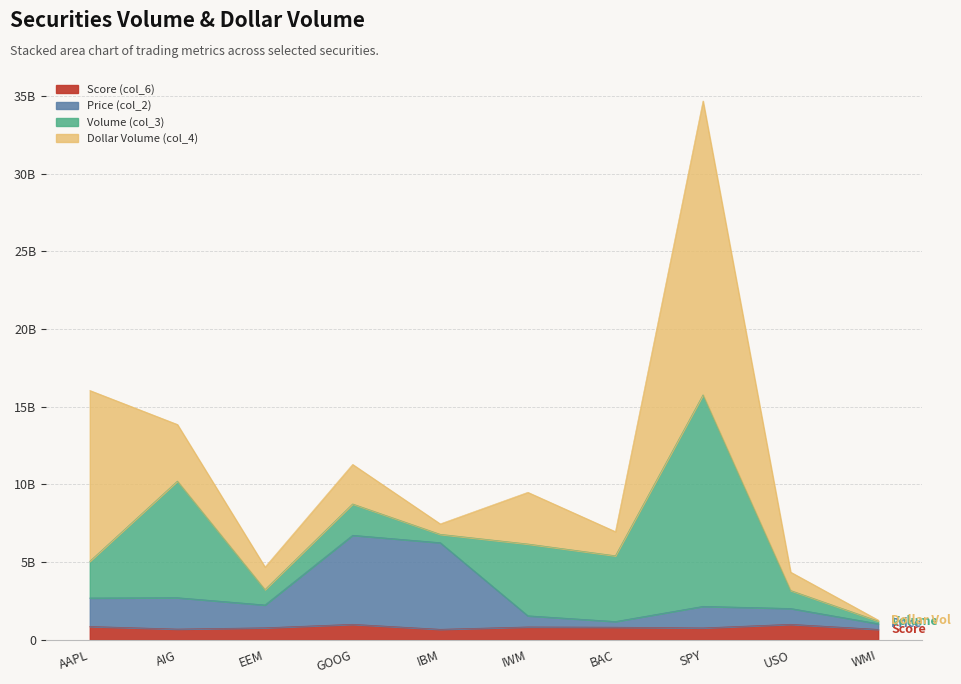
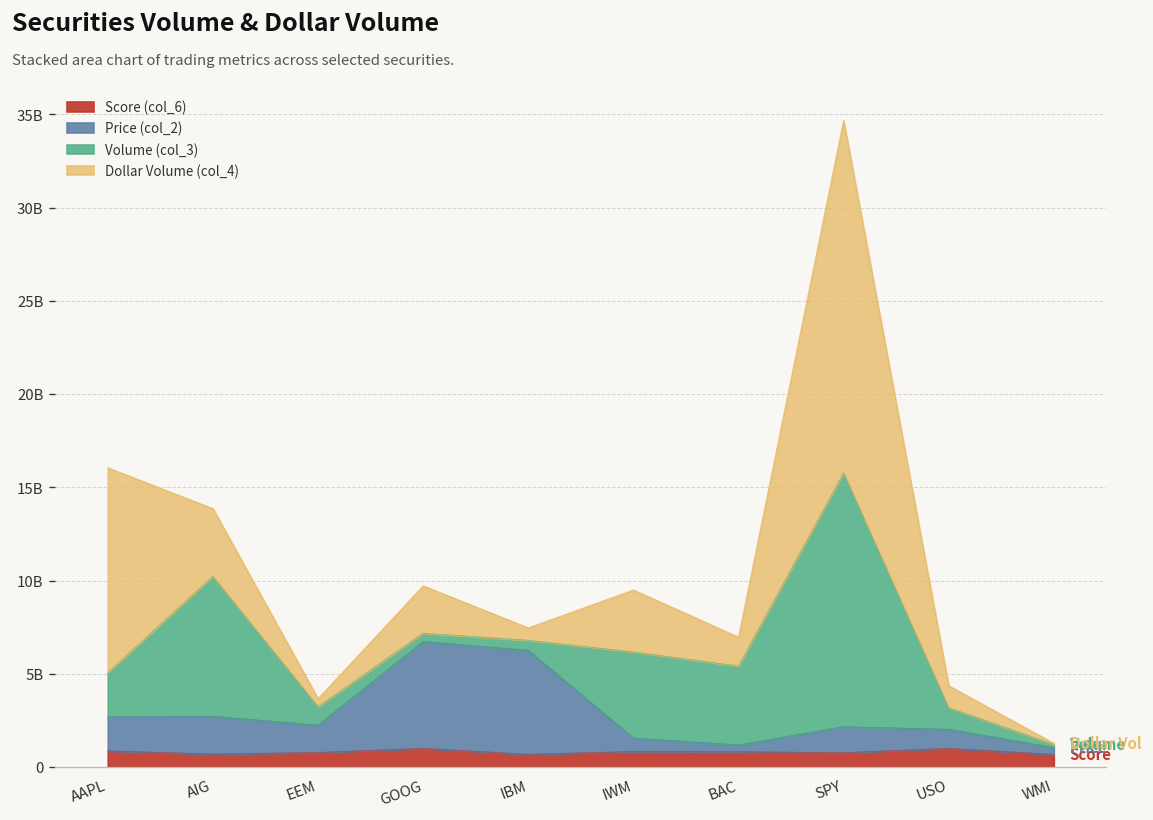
Dollar Volume (col_4), EEM: 1500000000 -> 400000000
Volume (col_3), GOOG: 2000000000 -> 400000000
